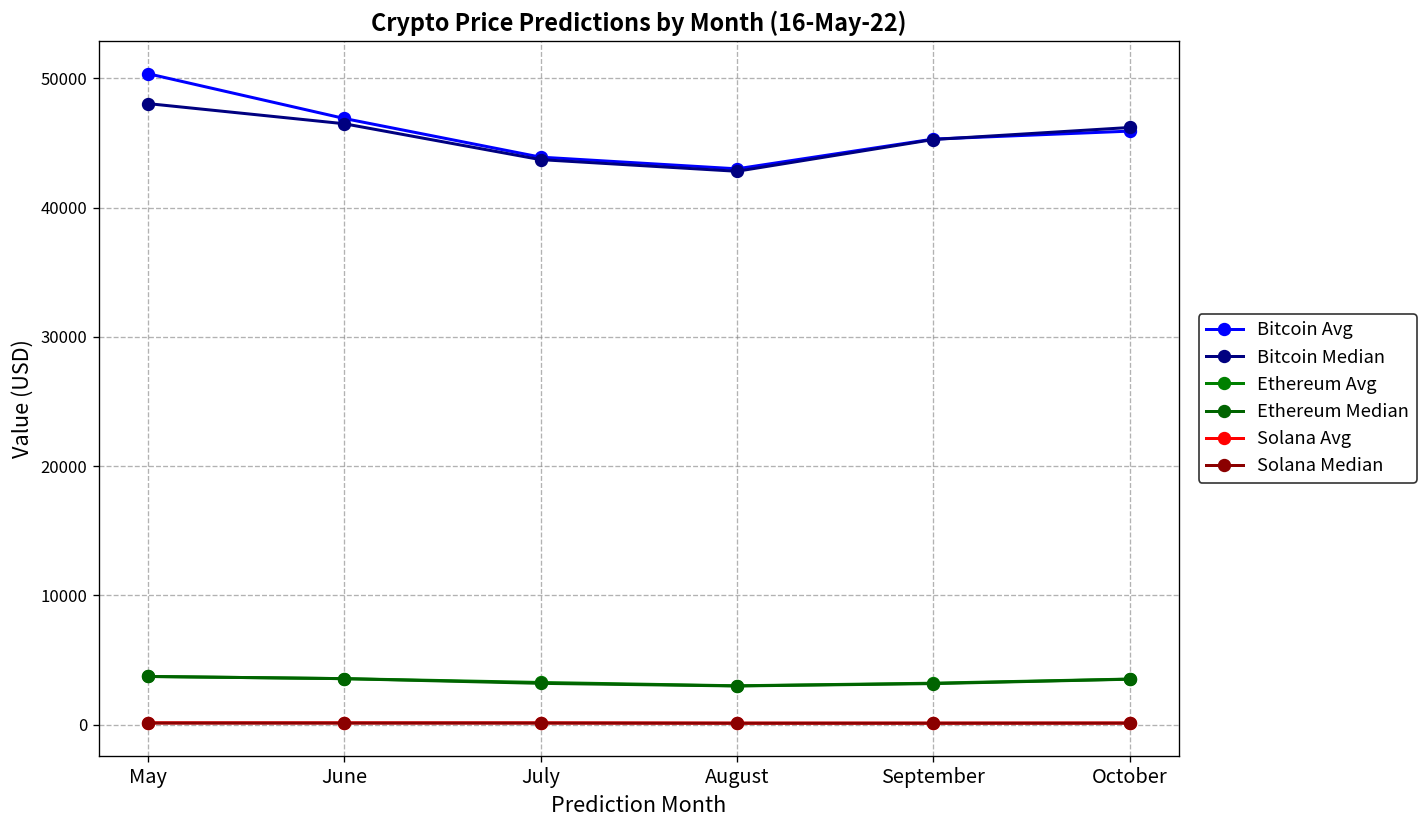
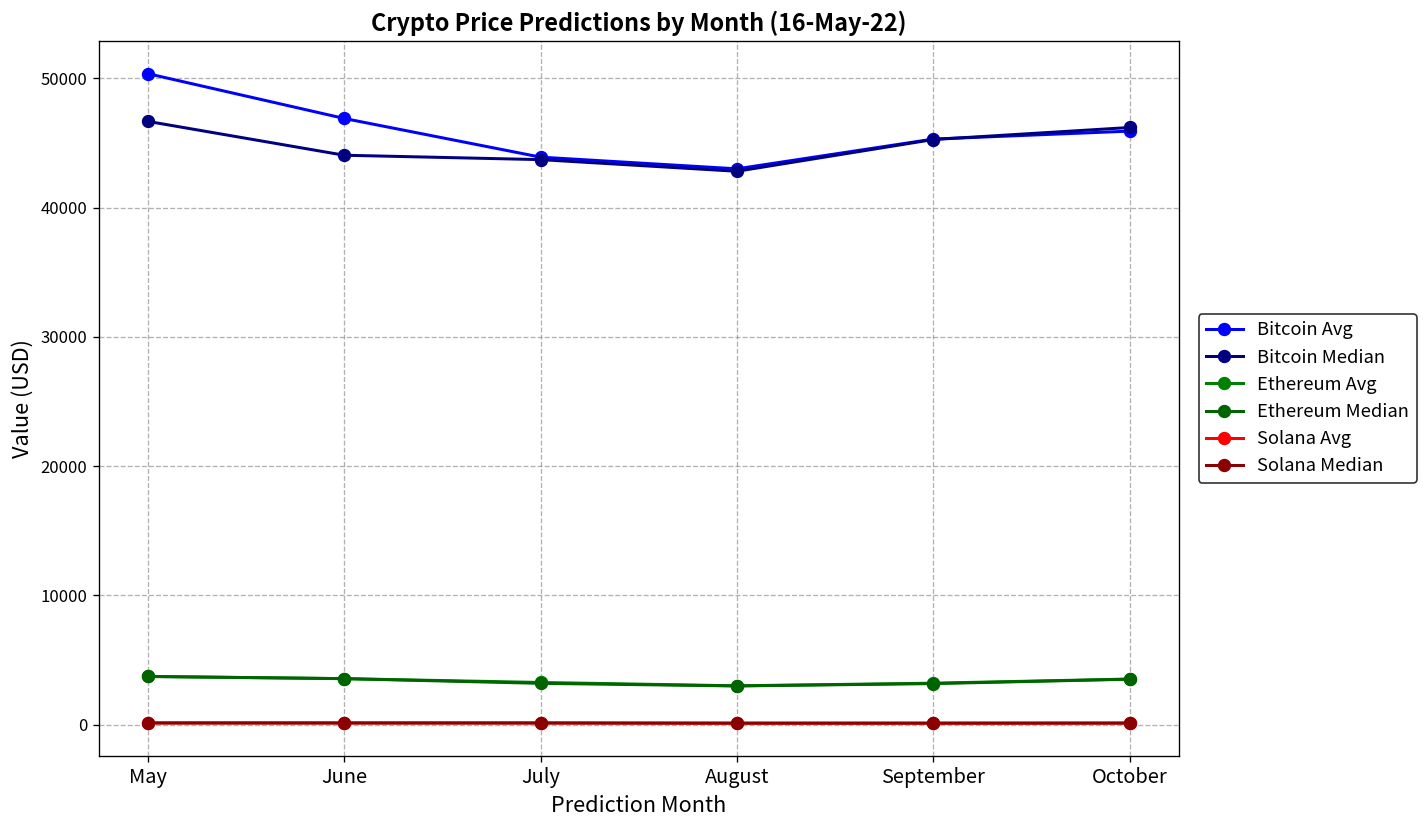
Bitcoin Median, May: 48100 -> 46700
Bitcoin Median, June: 46500 -> 44100
